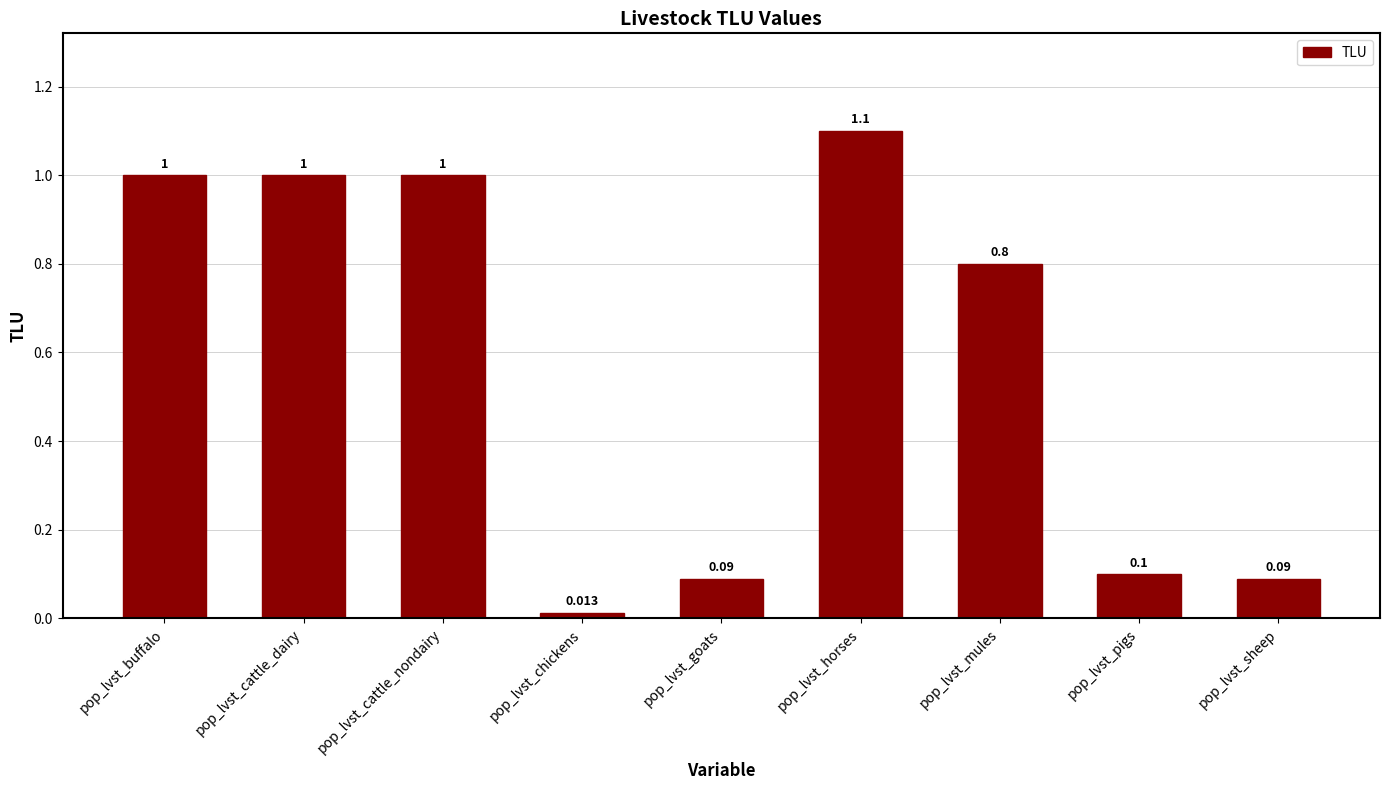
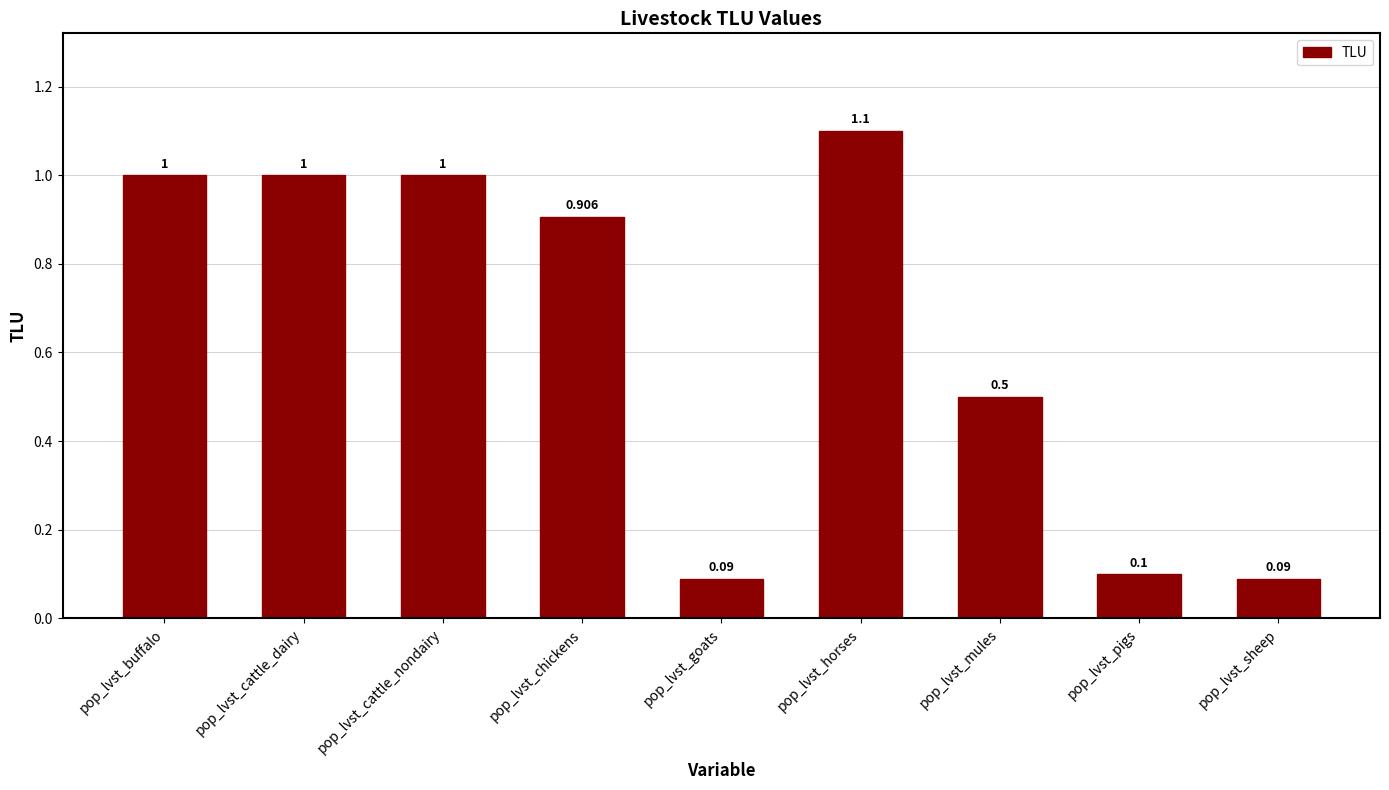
pop_lvst_chickens: 0.013 -> 0.906
pop_lvst_mules: 0.8 -> 0.5
